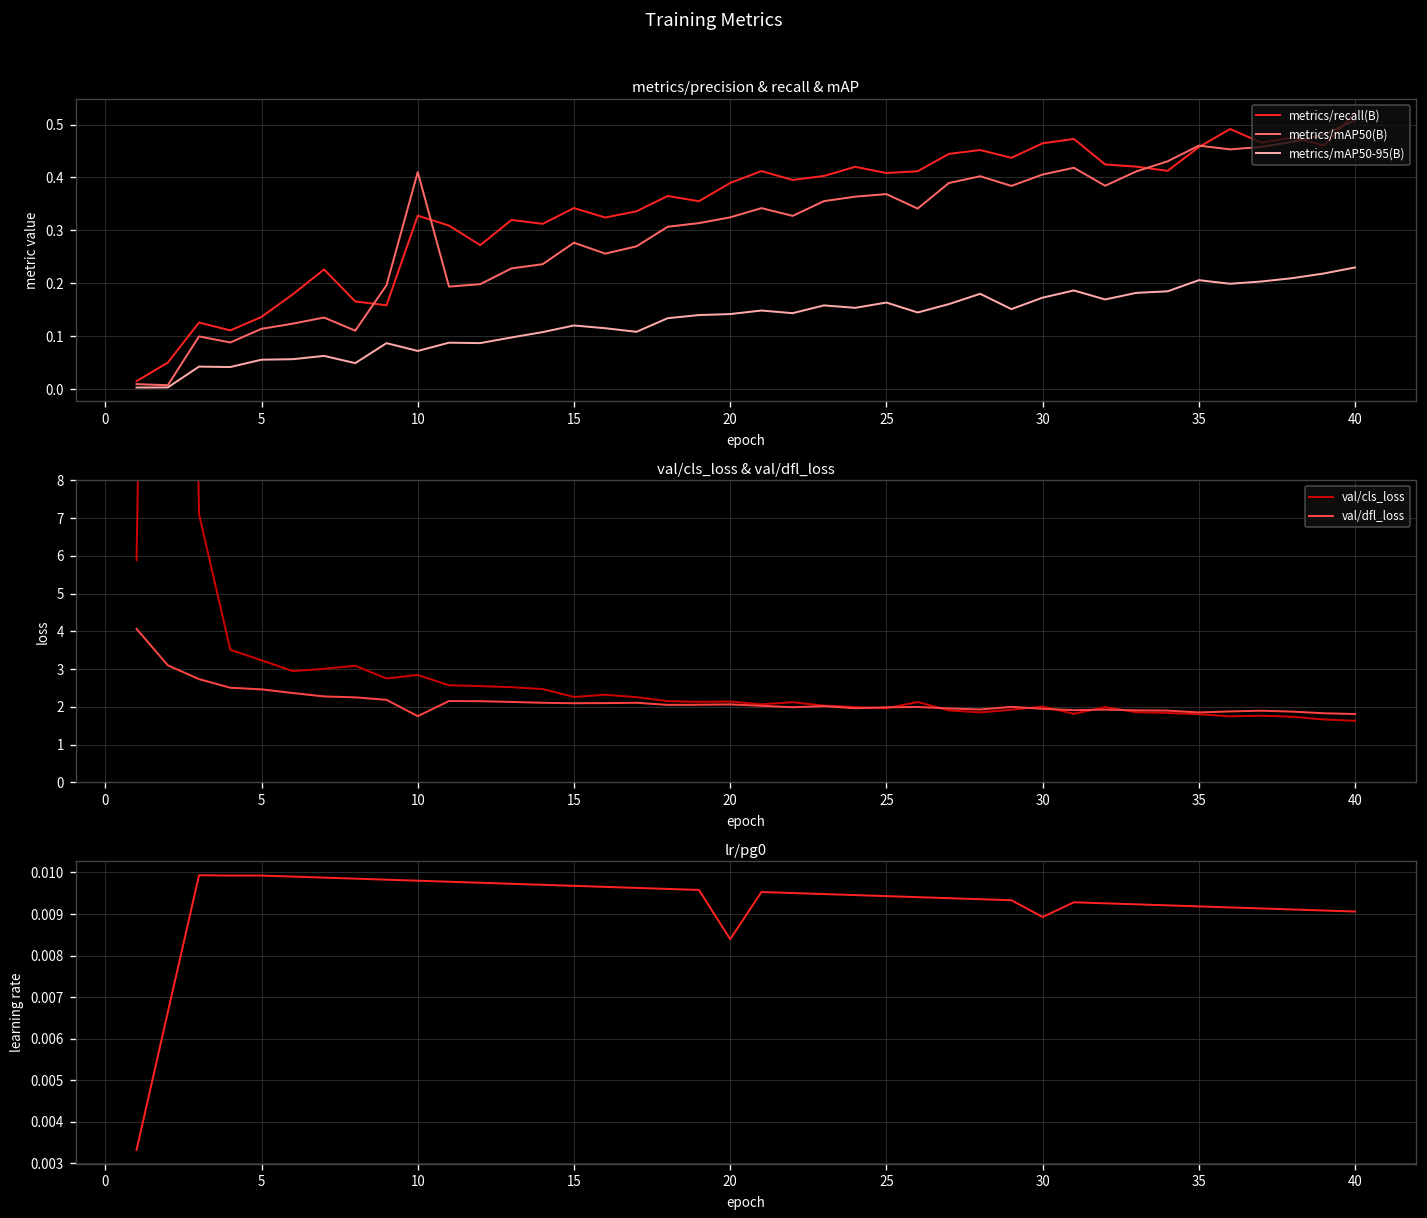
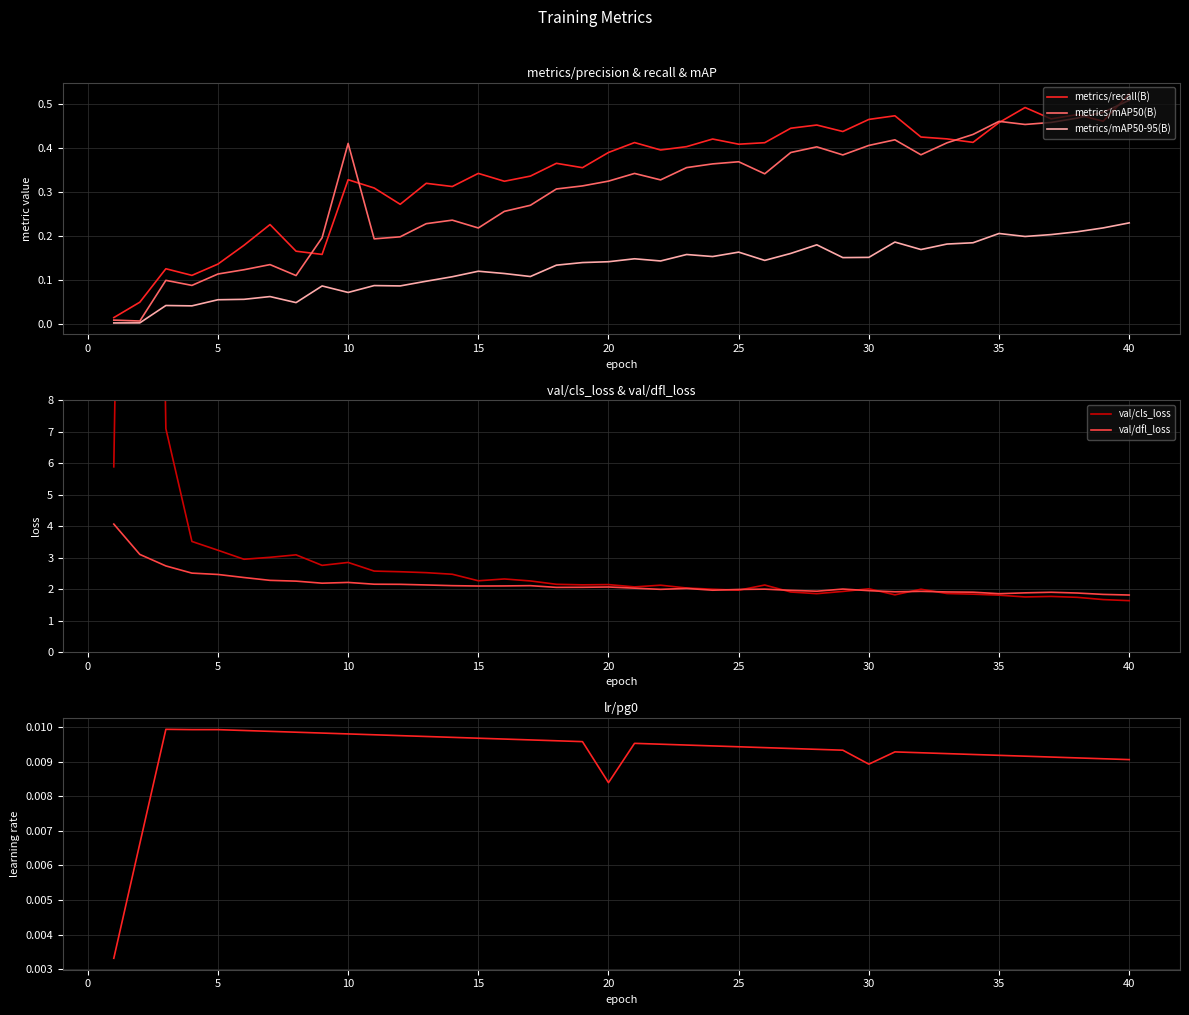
metrics/precision & recall & mAP, metrics/mAP50(B), 15: 0.28 -> 0.22
metrics/precision & recall & mAP, metrics/mAP50-95(B), 30: 0.17 -> 0.15
val/cls_loss & val/dfl_loss, val/dfl_loss, 10: 1.8 -> 2.2
